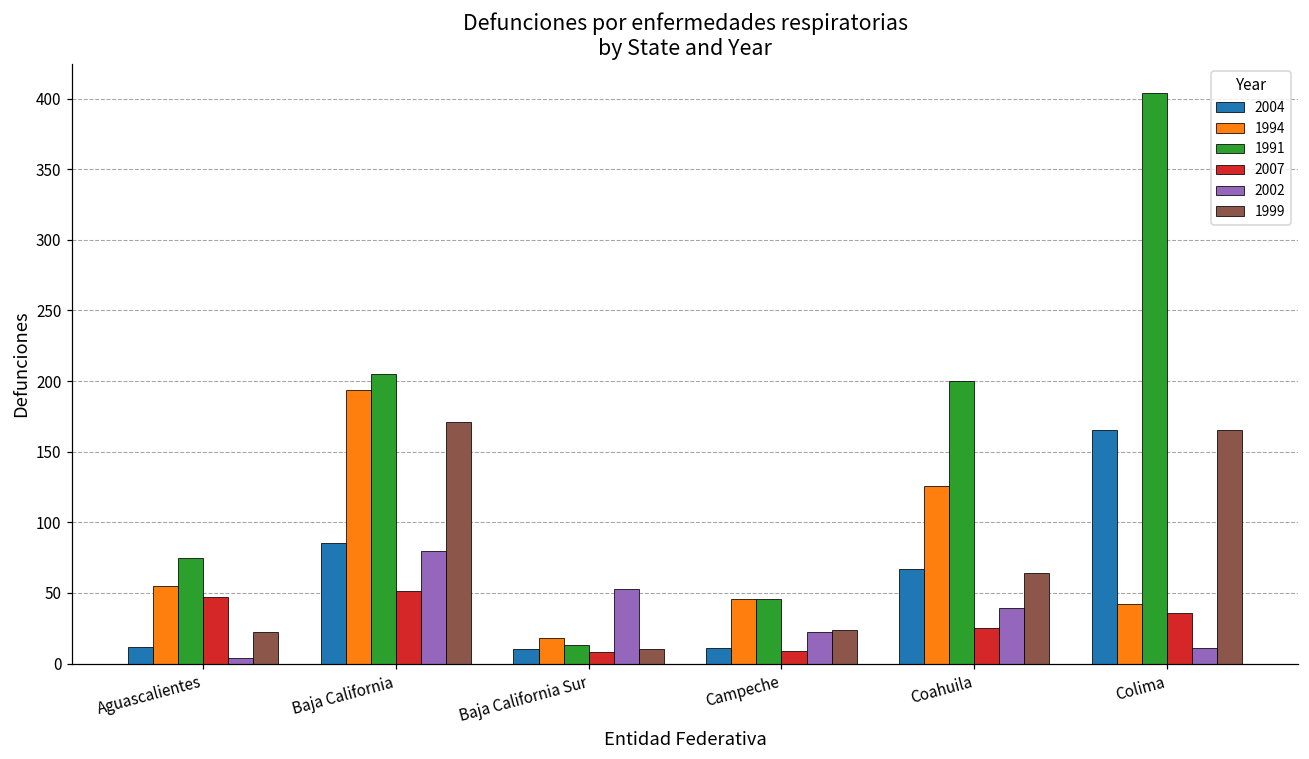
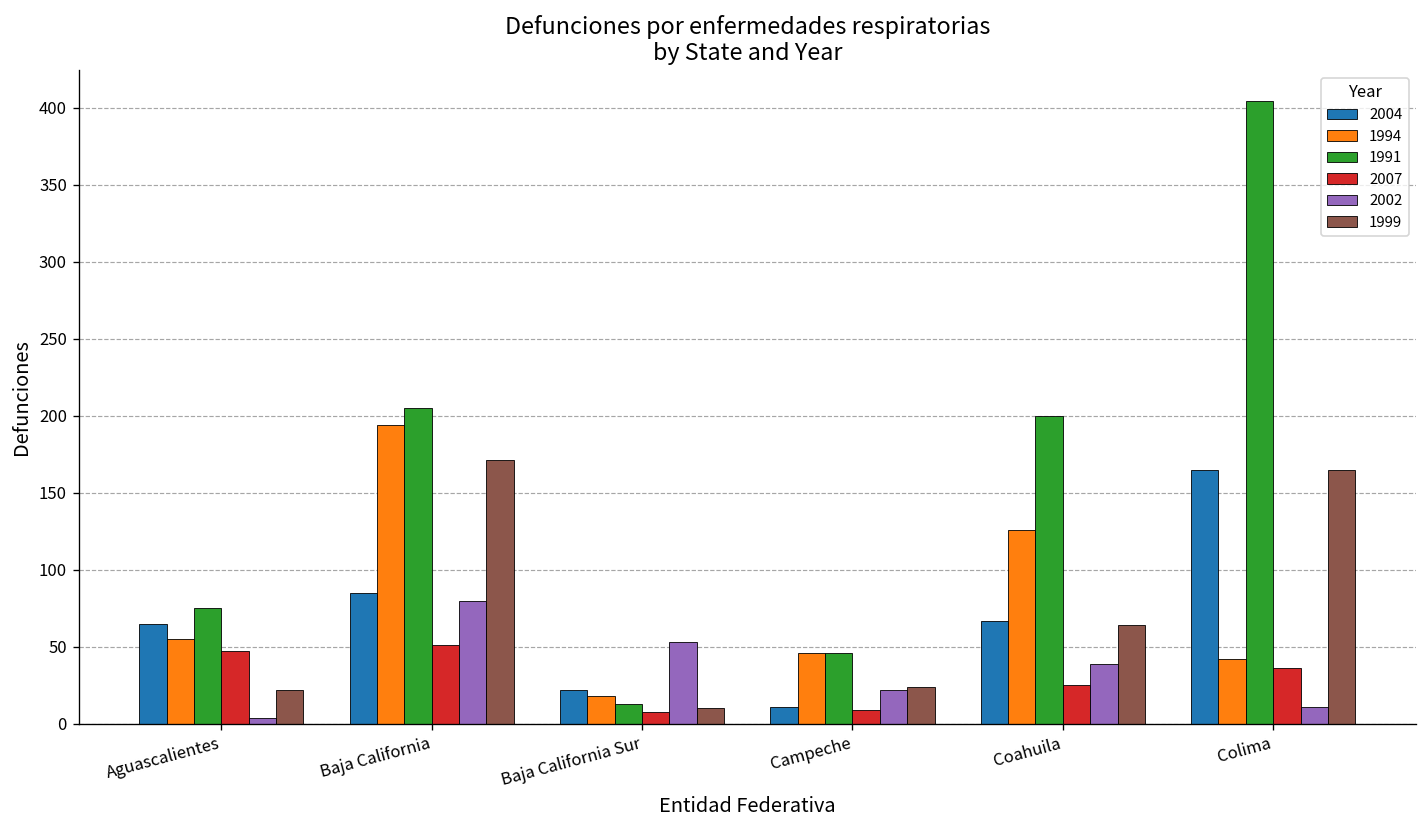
2004, Aguascalientes: 12 -> 65
2004, Baja California Sur: 10 -> 22
